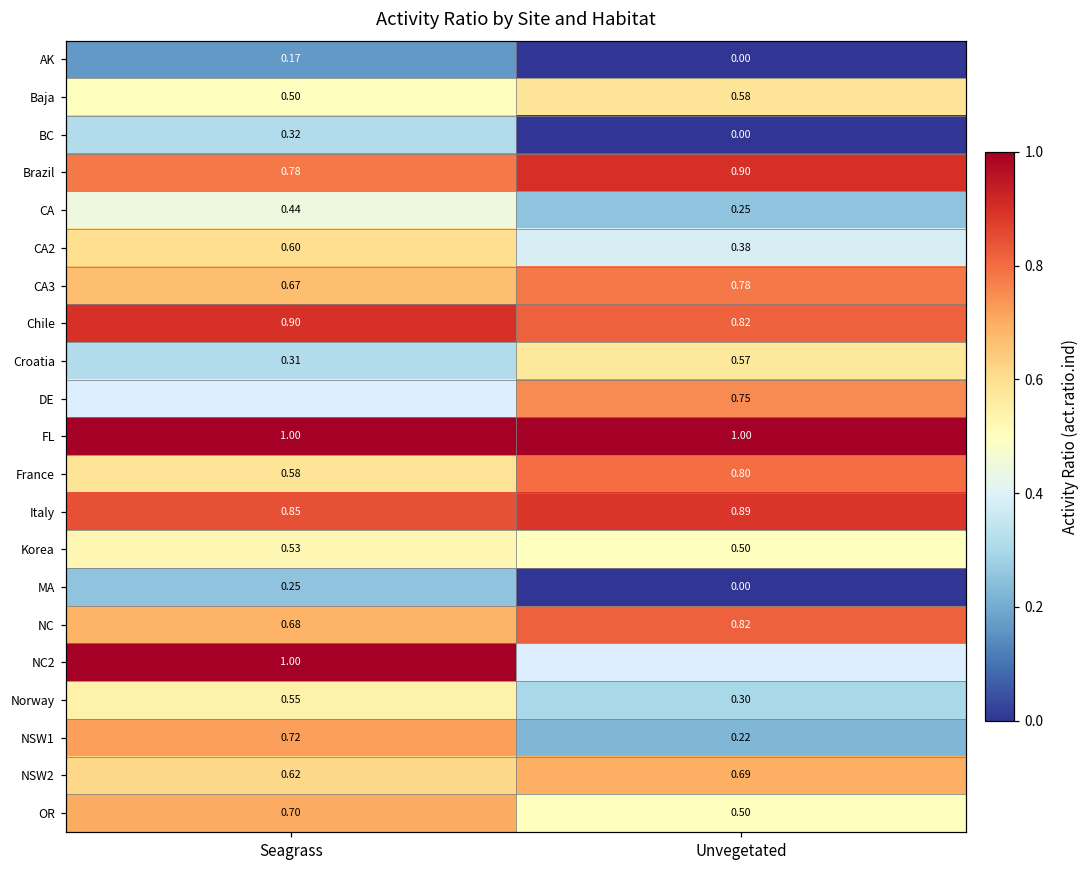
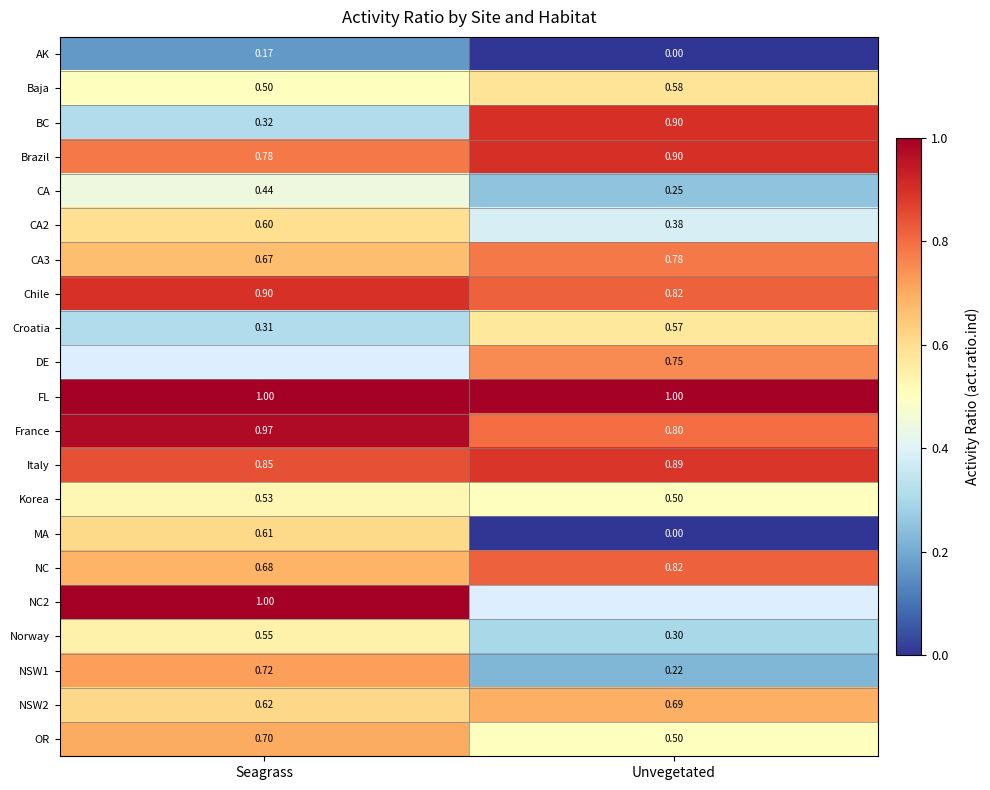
BC, Unvegetated: 0.00 -> 0.90
France, Seagrass: 0.58 -> 0.97
MA, Seagrass: 0.25 -> 0.61
